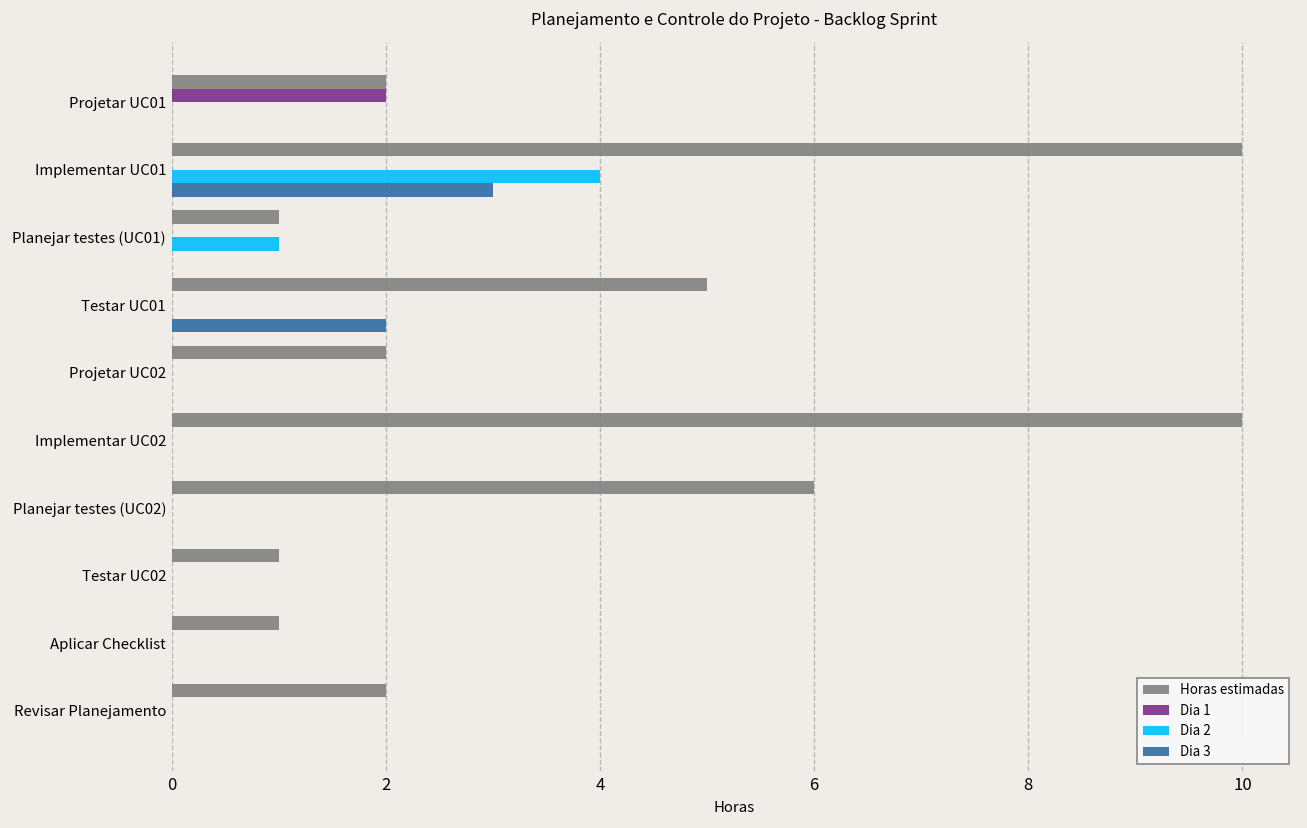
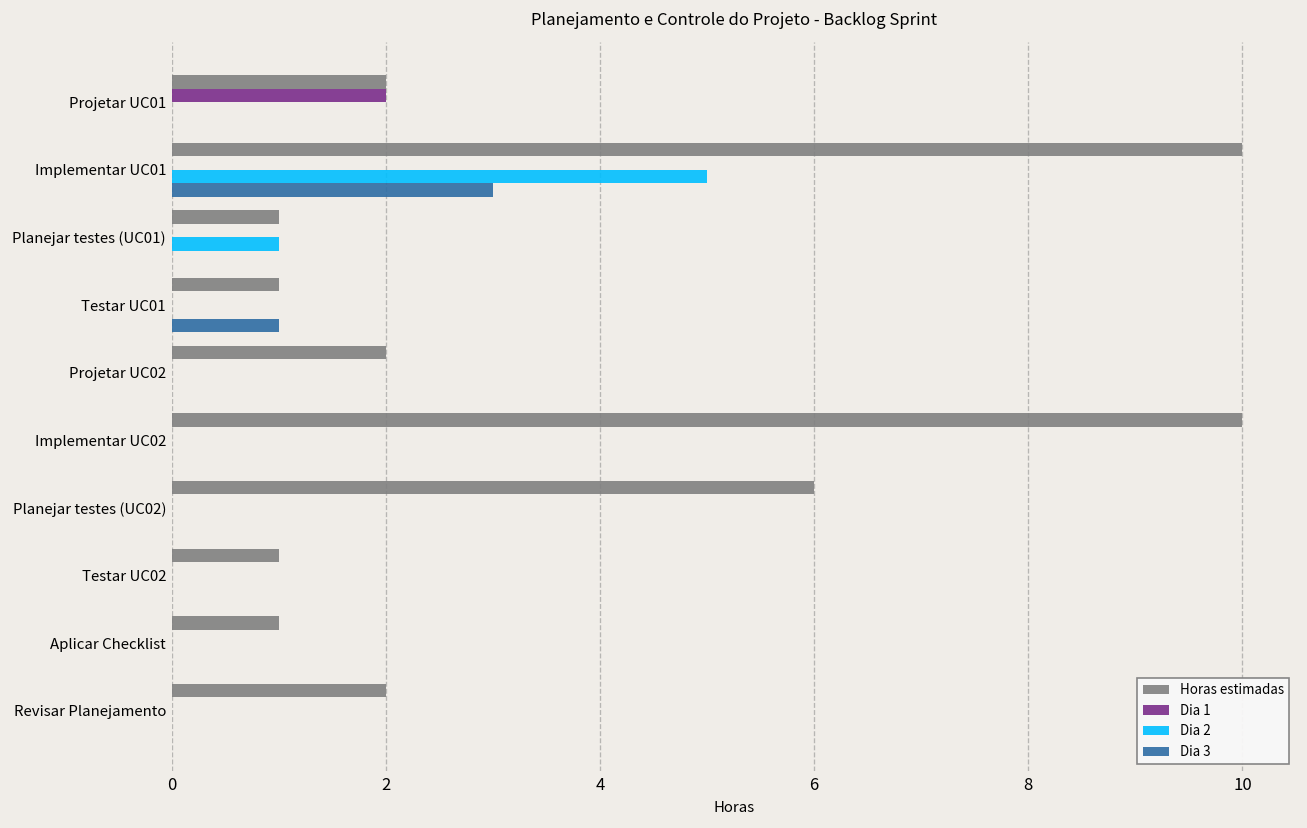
Dia 2, Implementar UC01: 4 -> 5
Horas estimadas, Testar UC01: 5 -> 1
Dia 3, Testar UC01: 2 -> 1
